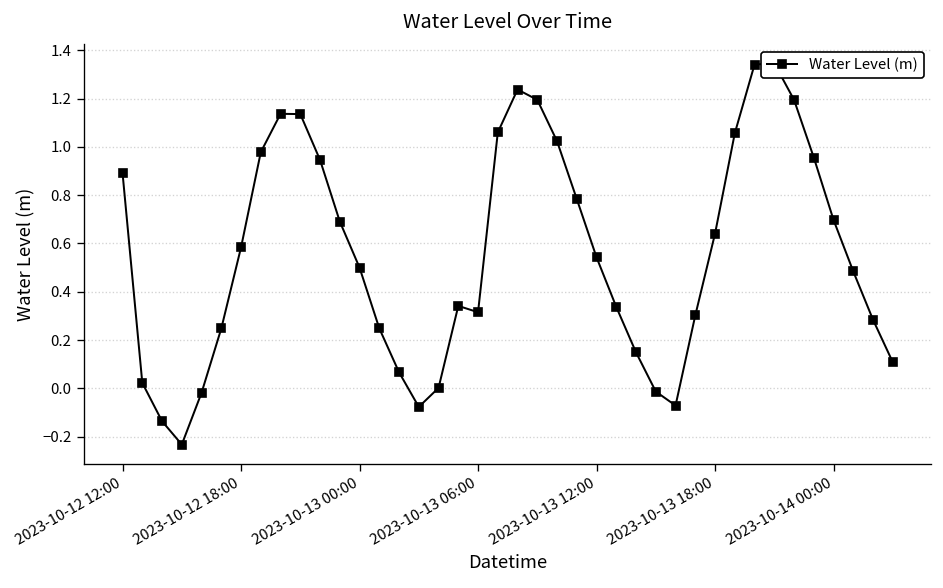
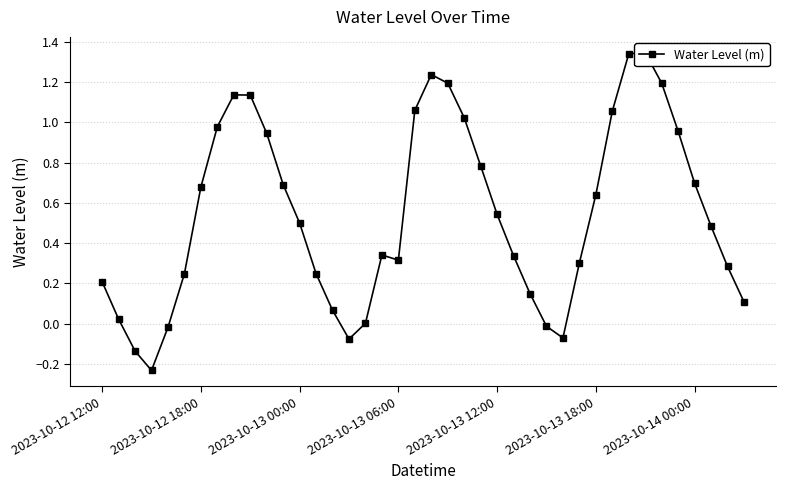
2023-10-12 12:00: 0.89 -> 0.21
2023-10-12 18:00: 0.58 -> 0.68
